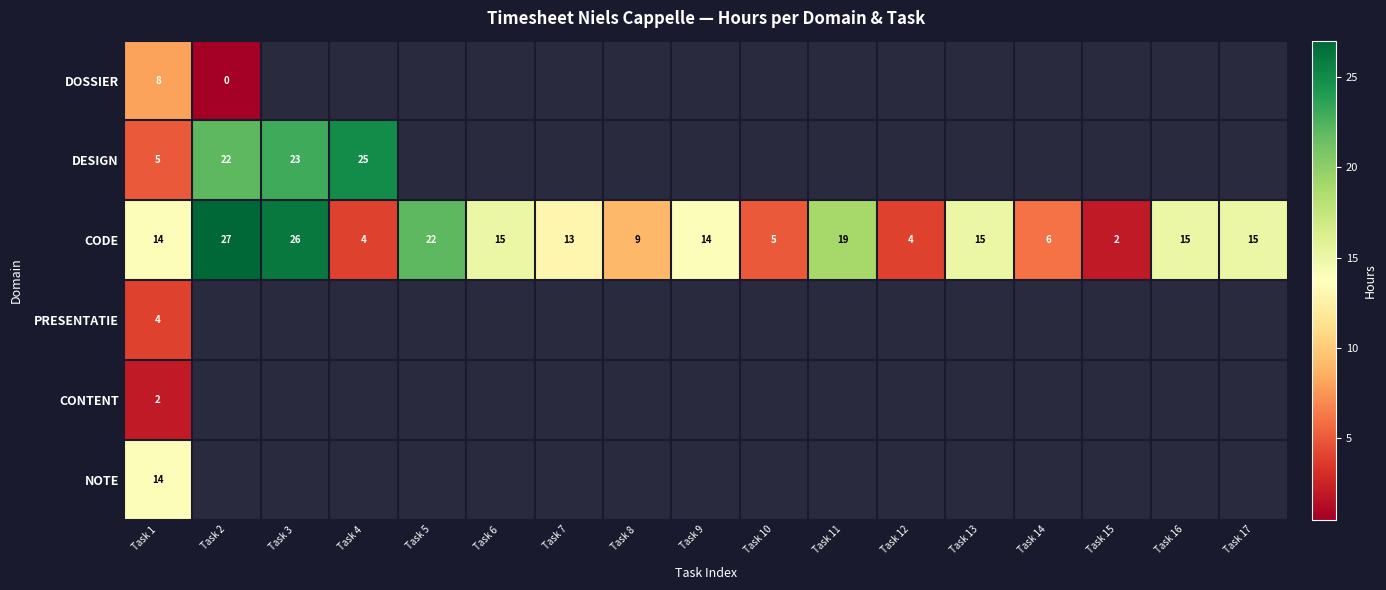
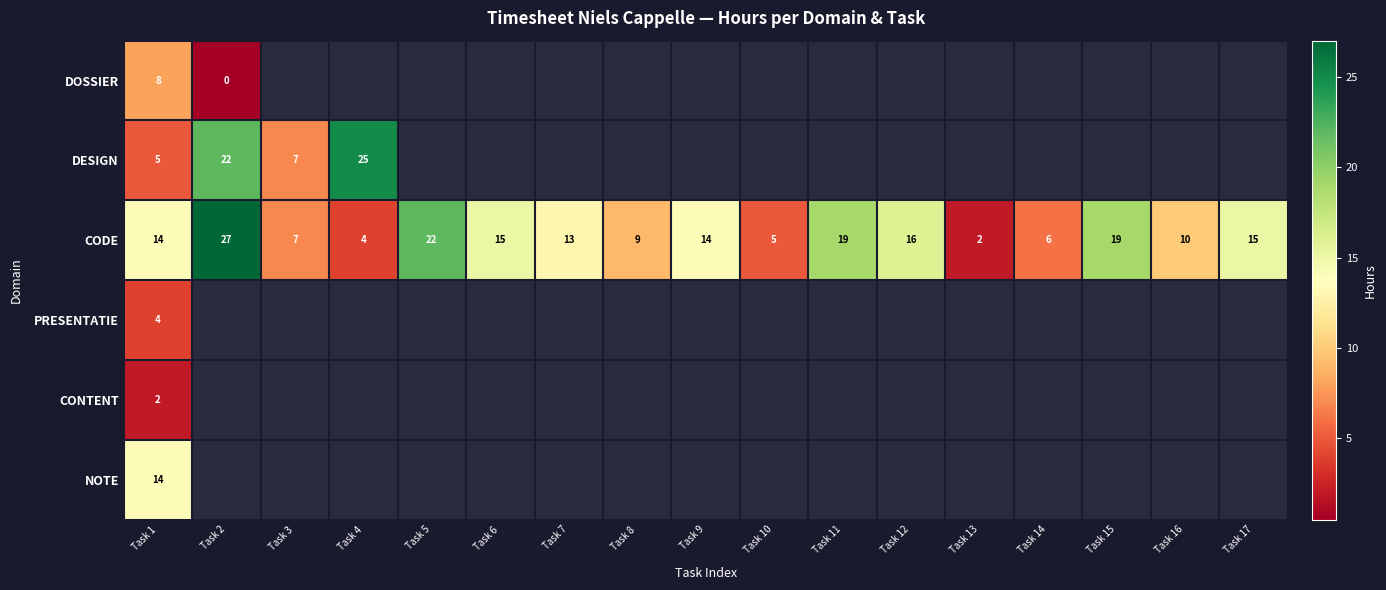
DESIGN, Task 3: 23 -> 7
CODE, Task 3: 26 -> 7
CODE, Task 12: 4 -> 16
CODE, Task 13: 15 -> 2
CODE, Task 15: 2 -> 19
CODE, Task 16: 15 -> 10
